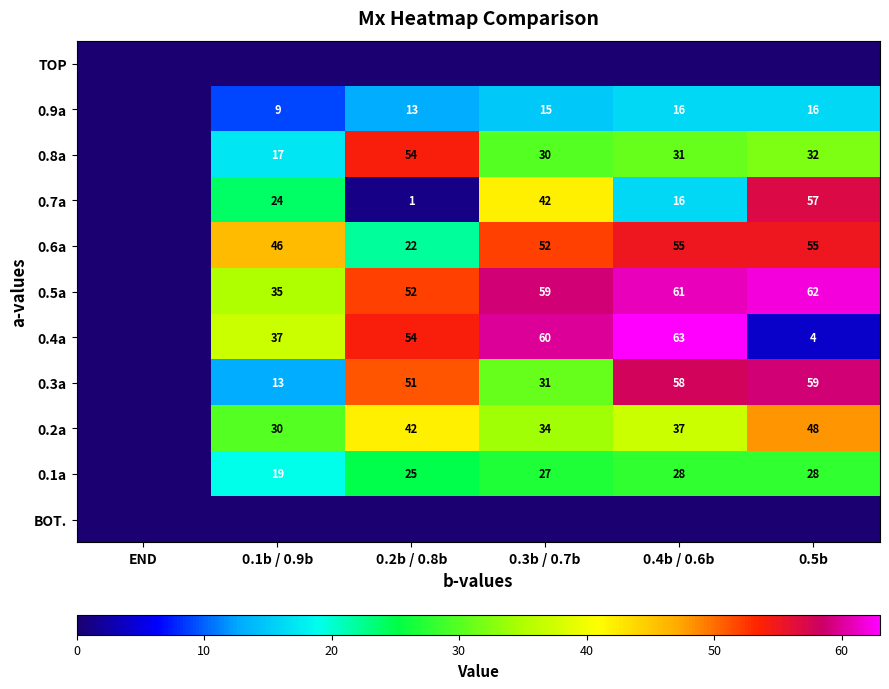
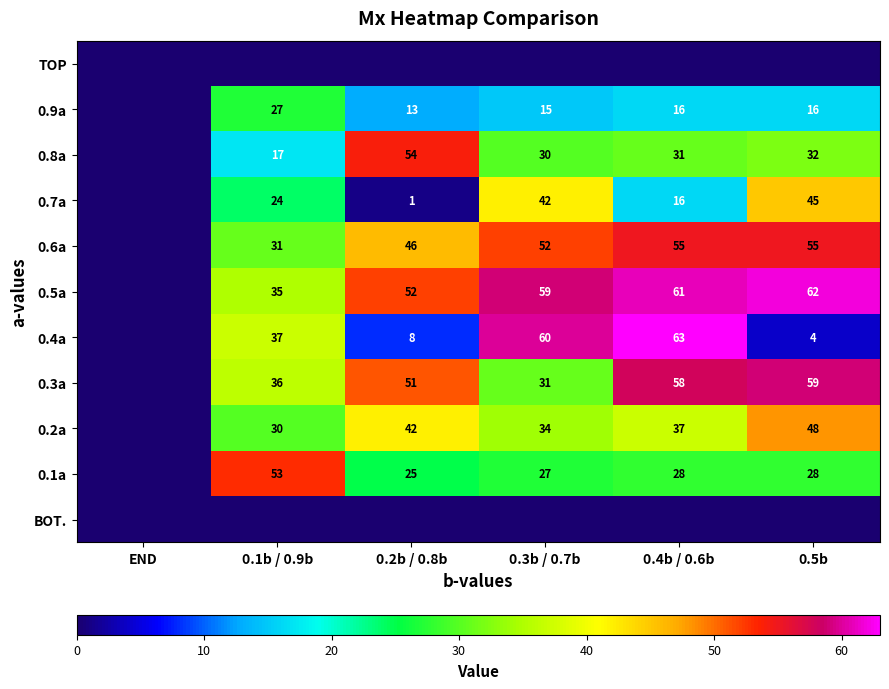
0.9a, 0.1b / 0.9b: 9 -> 27
0.7a, 0.5b: 57 -> 45
0.6a, 0.1b / 0.9b: 46 -> 31
0.6a, 0.2b / 0.8b: 22 -> 46
0.4a, 0.2b / 0.8b: 54 -> 8
0.3a, 0.1b / 0.9b: 13 -> 36
0.1a, 0.1b / 0.9b: 19 -> 53
